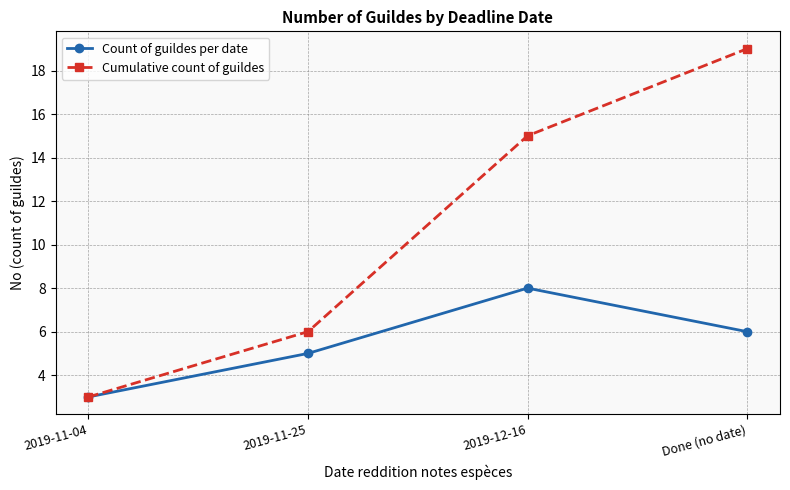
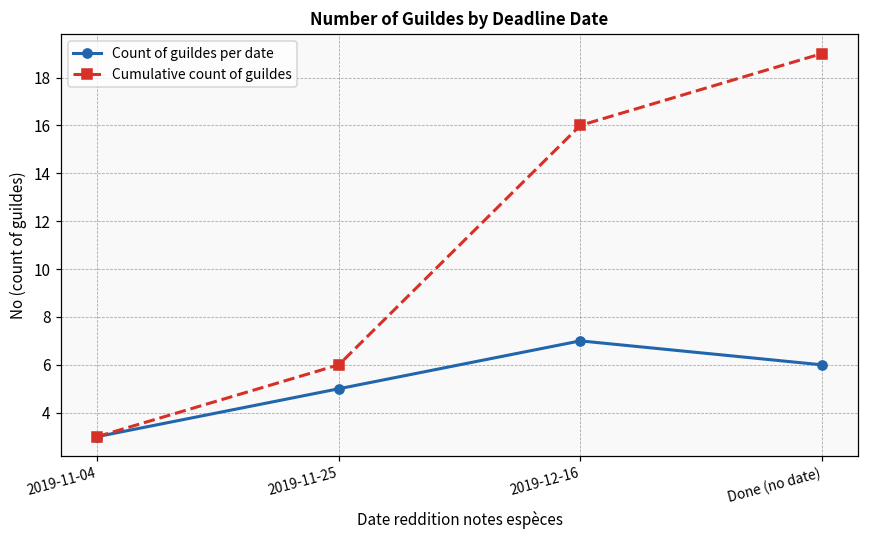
Count of guildes per date, 2019-12-16: 8 -> 7
Cumulative count of guildes, 2019-12-16: 15 -> 16
